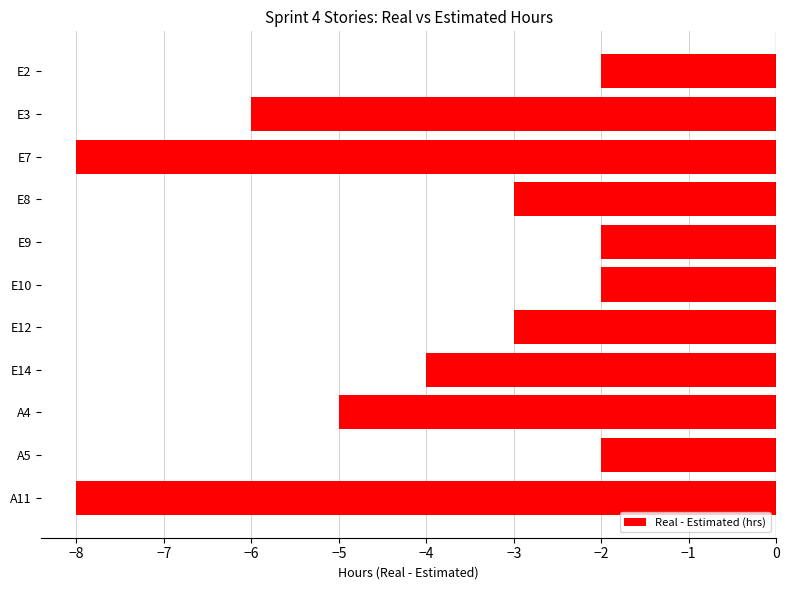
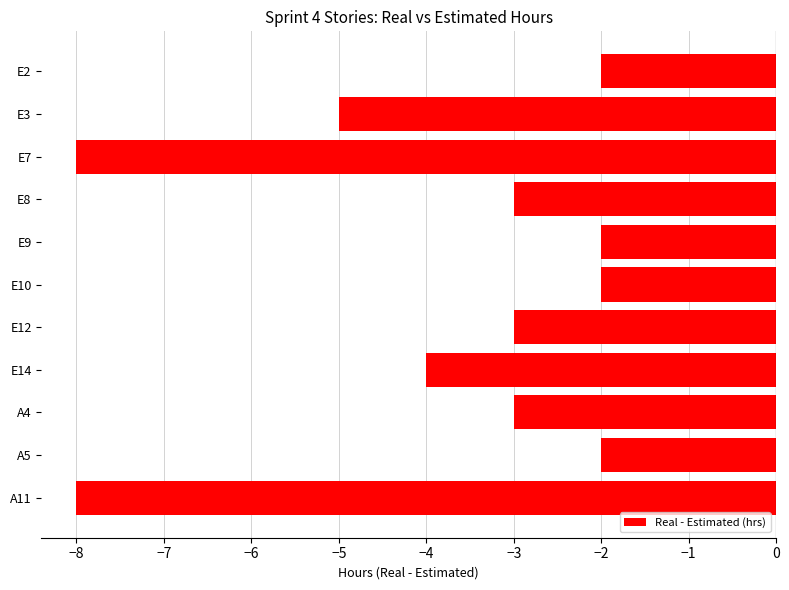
E3: -6.0 -> -5.0
A4: -5.0 -> -3.0
